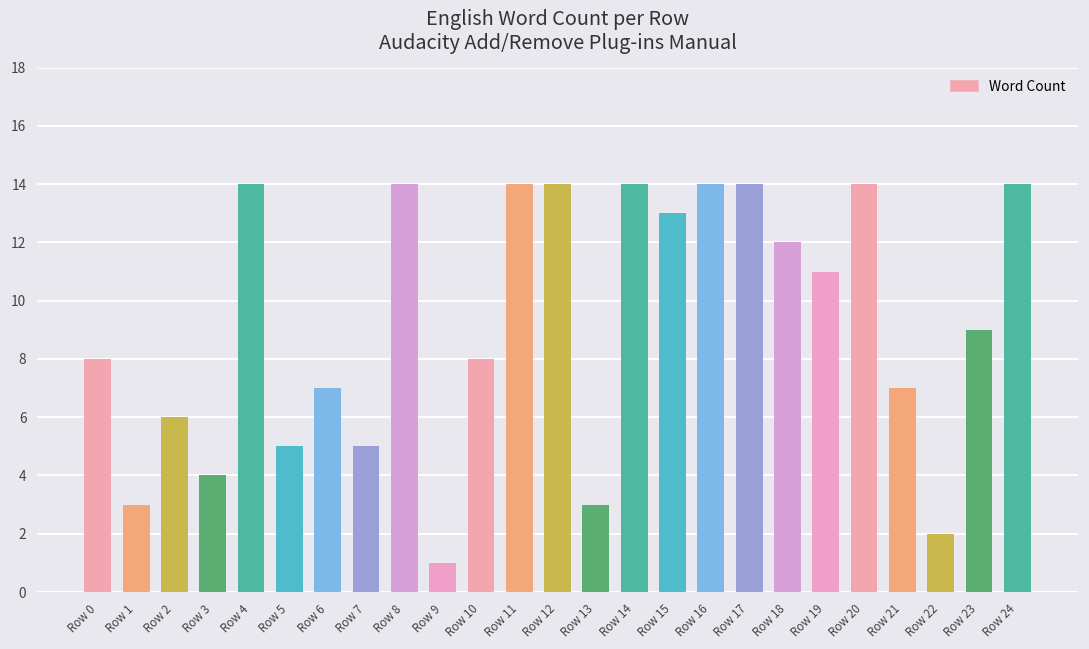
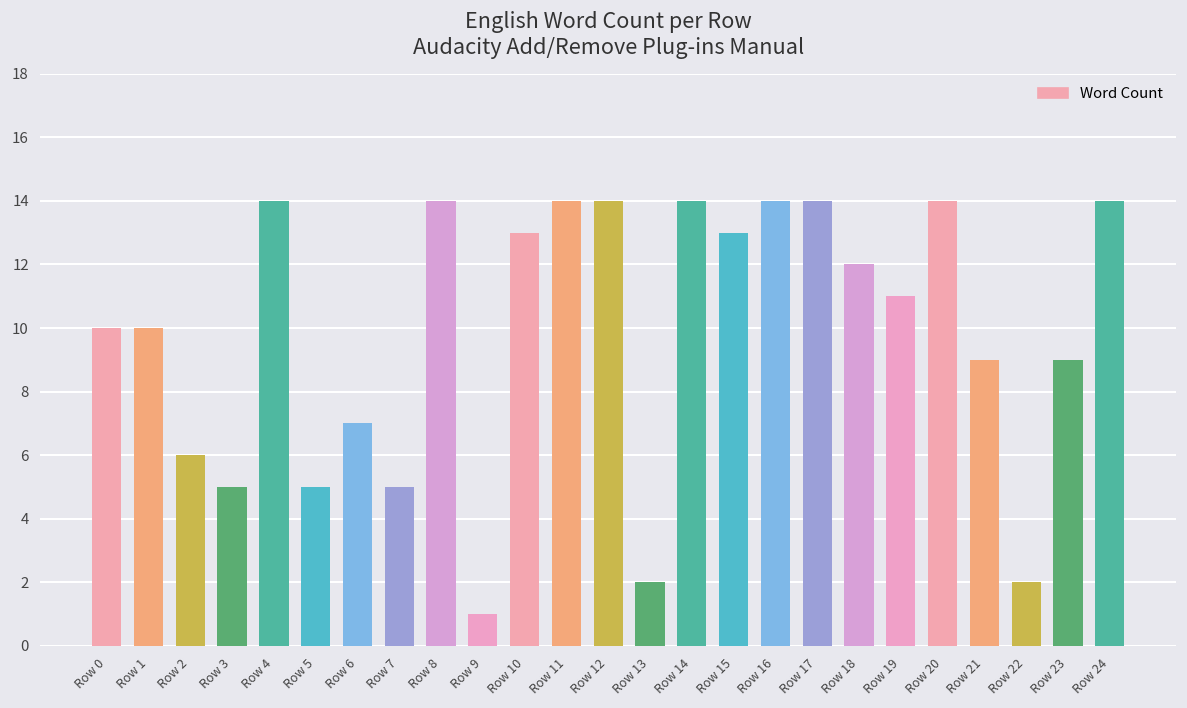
Row 0: 8 -> 10
Row 1: 3 -> 10
Row 3: 4 -> 5
Row 10: 8 -> 13
Row 13: 3 -> 2
Row 21: 7 -> 9
